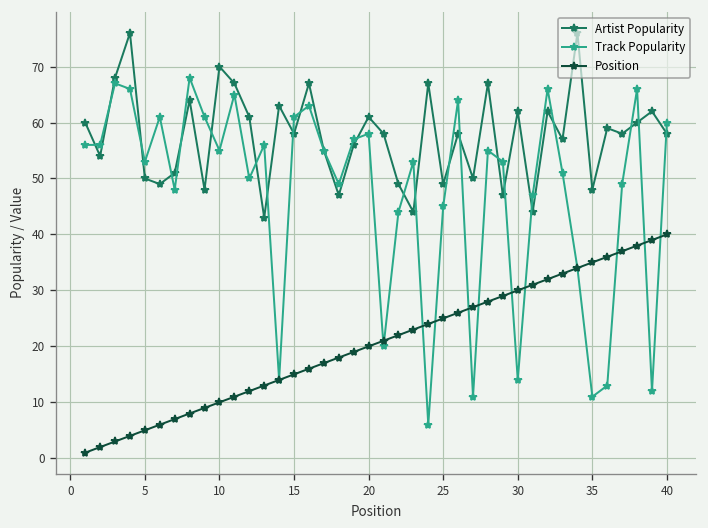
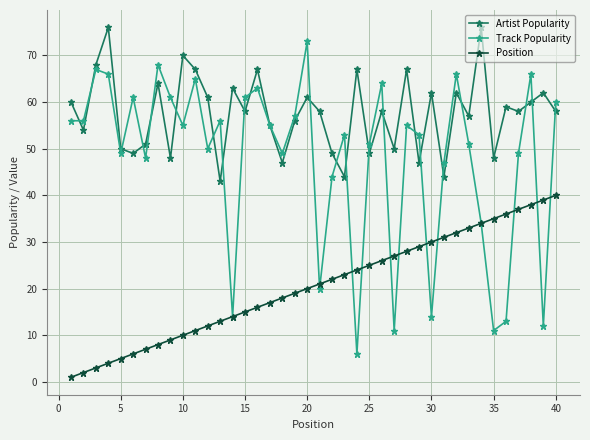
Track Popularity, 5: 53 -> 49
Track Popularity, 20: 58 -> 73
Track Popularity, 25: 45 -> 51
